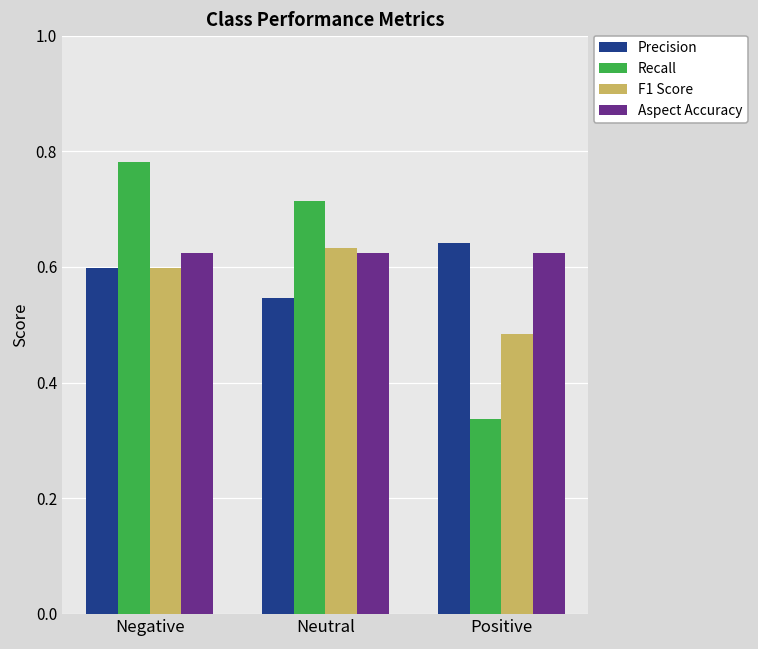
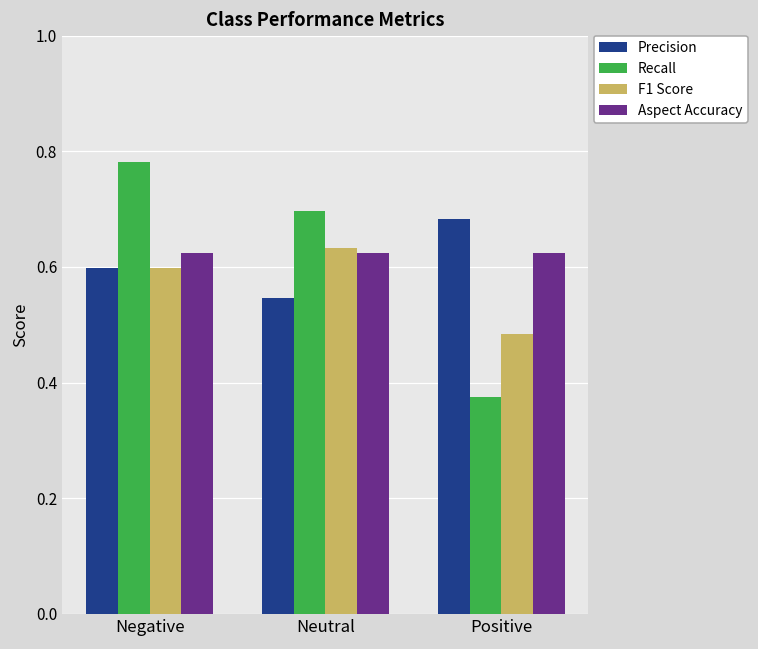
Recall, Neutral: 0.71 -> 0.70
Precision, Positive: 0.64 -> 0.68
Recall, Positive: 0.34 -> 0.38
